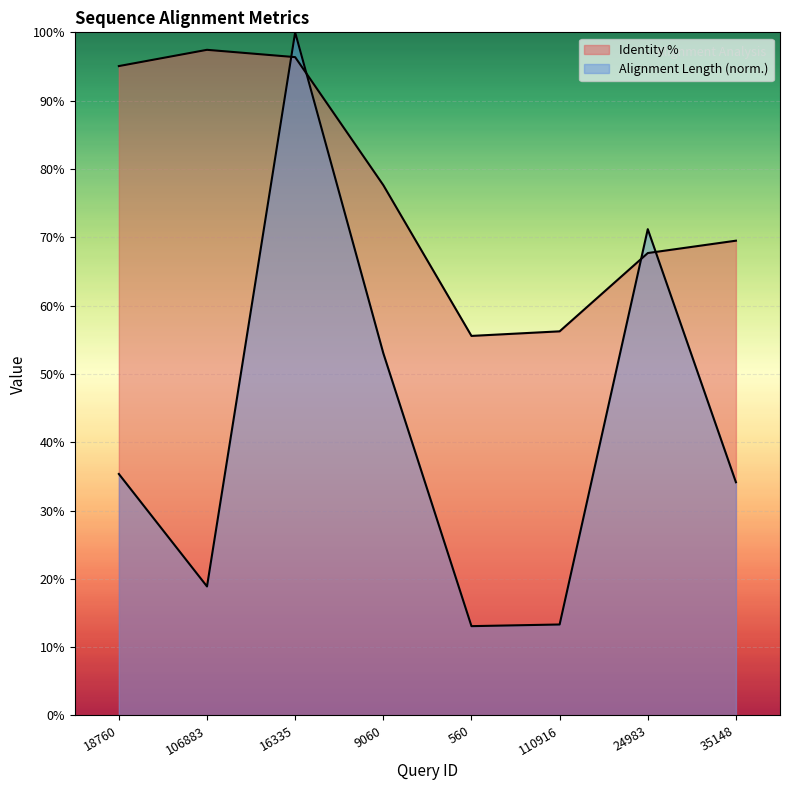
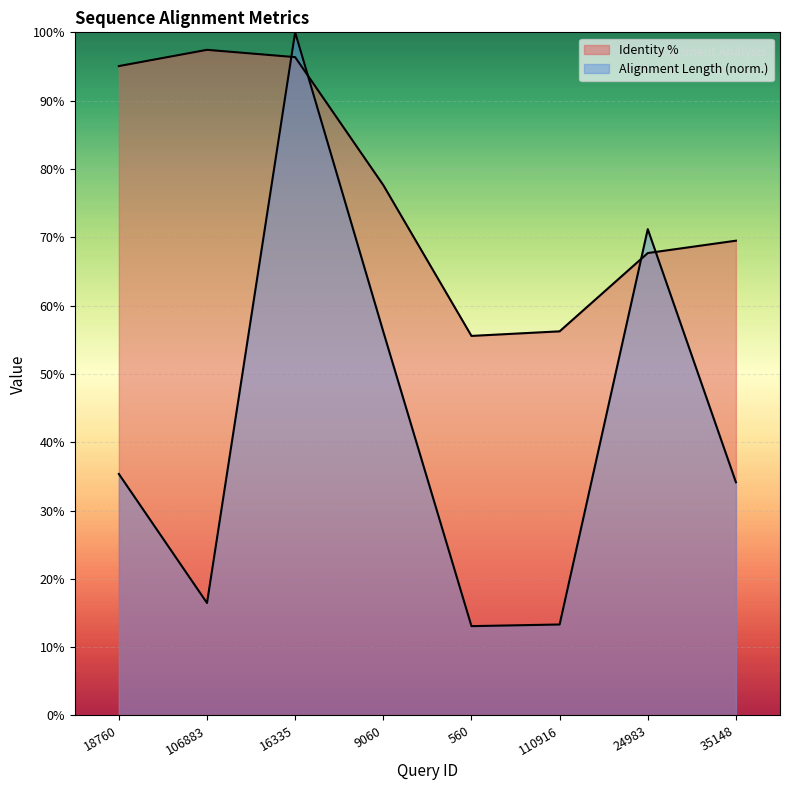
Alignment Length (norm.), 106883: 19% -> 16%
Alignment Length (norm.), 9060: 53% -> 56%
